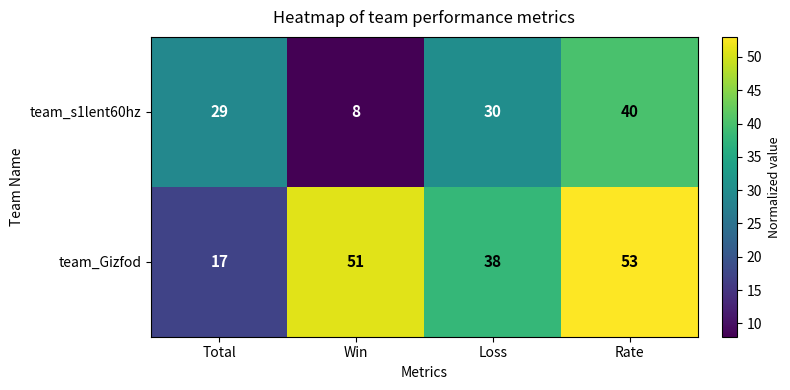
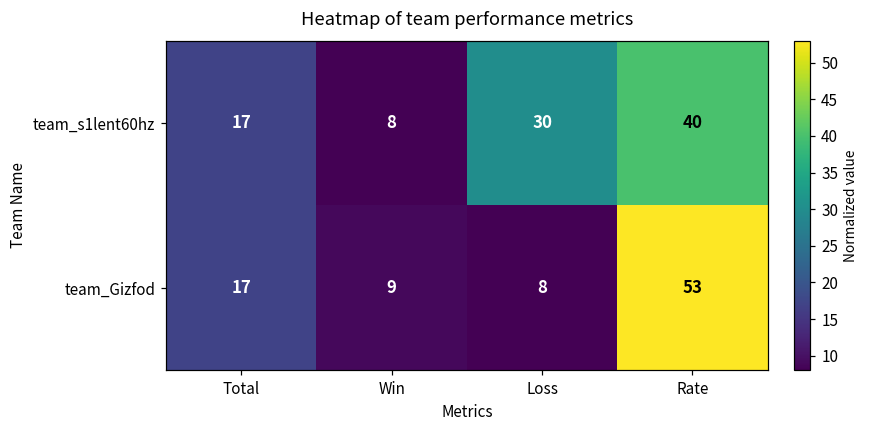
team_s1lent60hz, Total: 29 -> 17
team_Gizfod, Win: 51 -> 9
team_Gizfod, Loss: 38 -> 8
